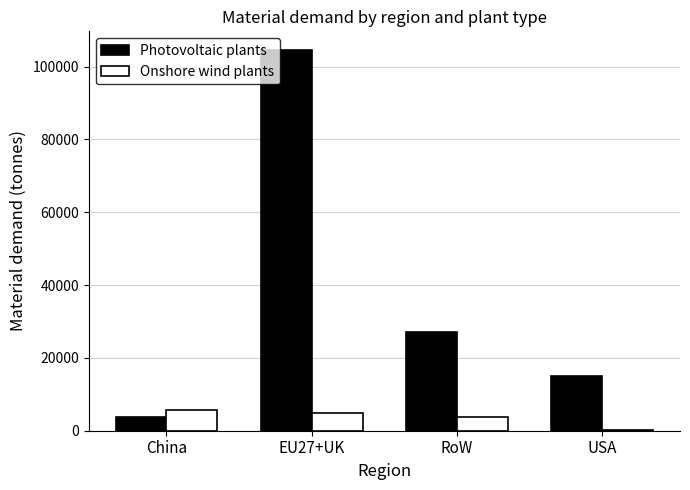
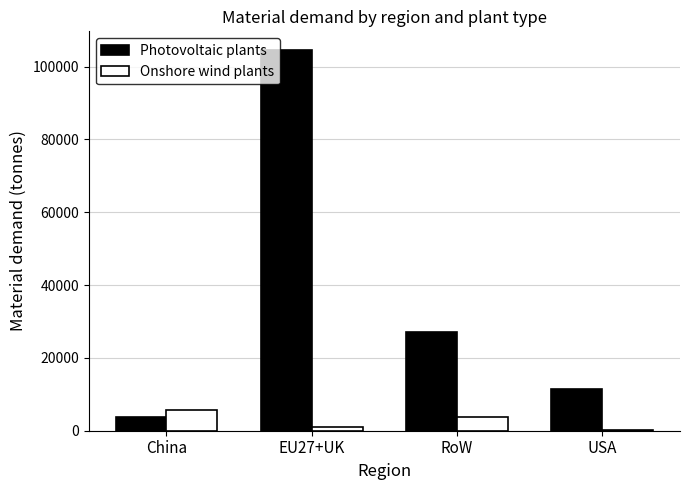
Onshore wind plants, EU27+UK: 5000 -> 1000
Photovoltaic plants, USA: 15000 -> 11000
